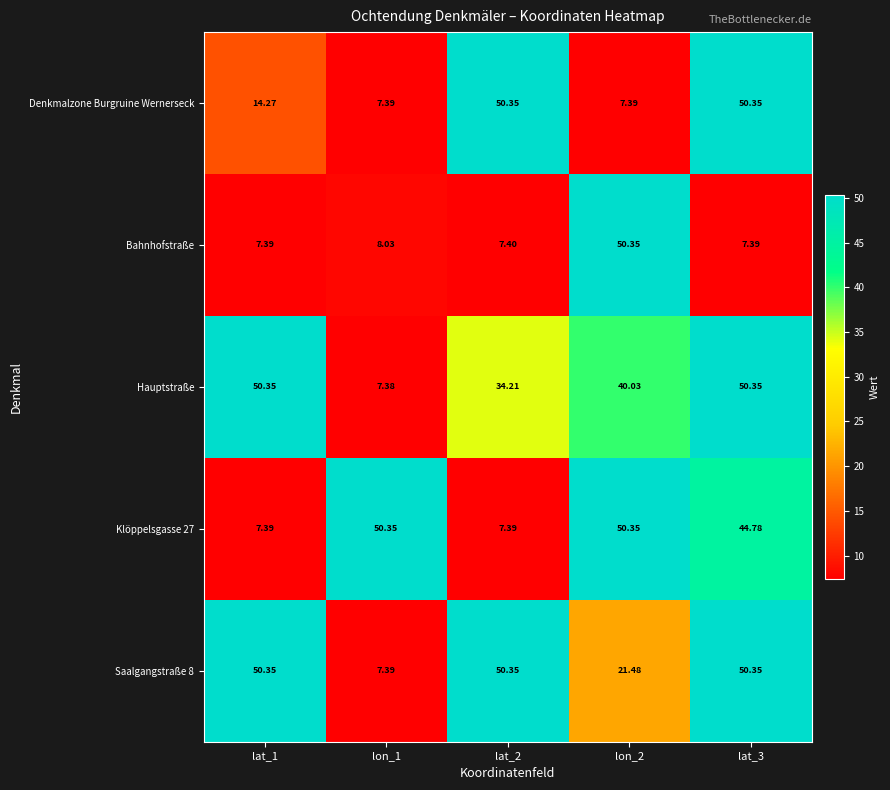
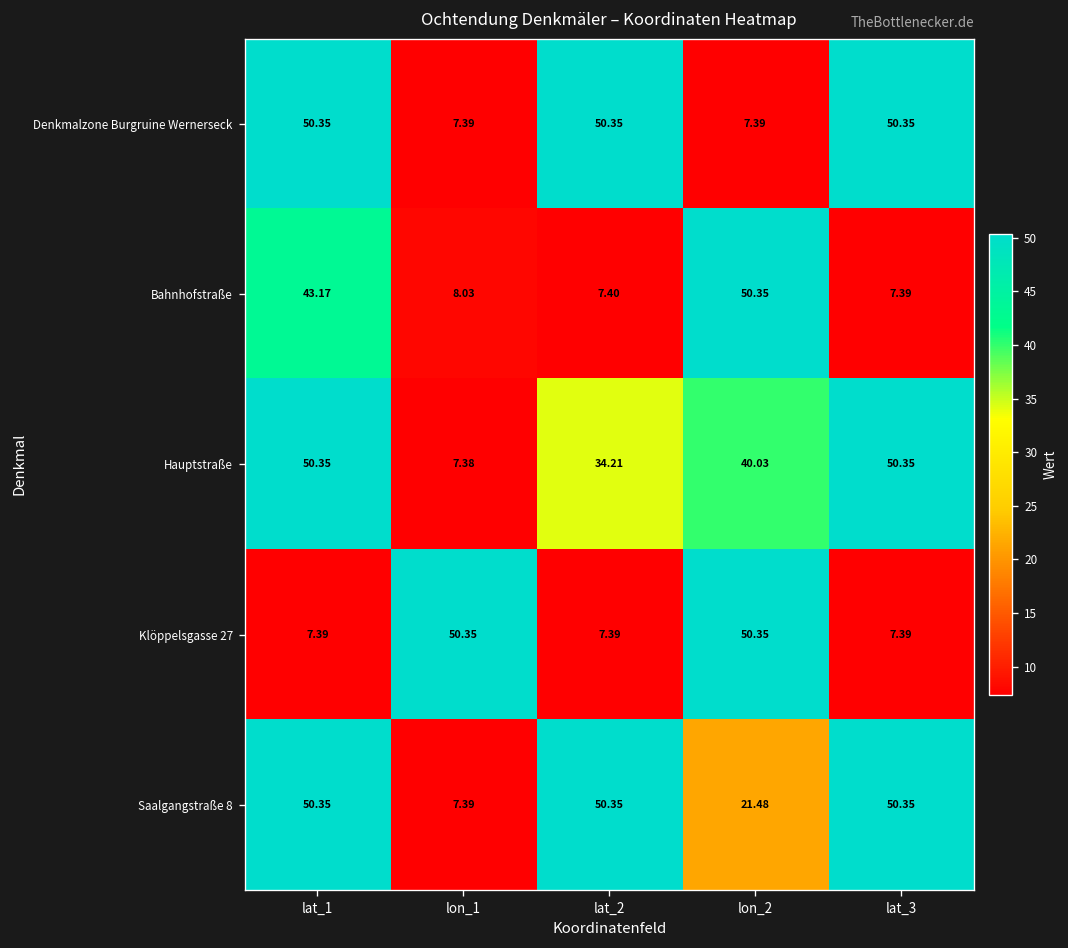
Denkmalzone Burgruine Wernerseck, lat_1: 14.27 -> 50.35
Bahnhofstraße, lat_1: 7.39 -> 43.17
Klöppelsgasse 27, lat_3: 44.78 -> 7.39
